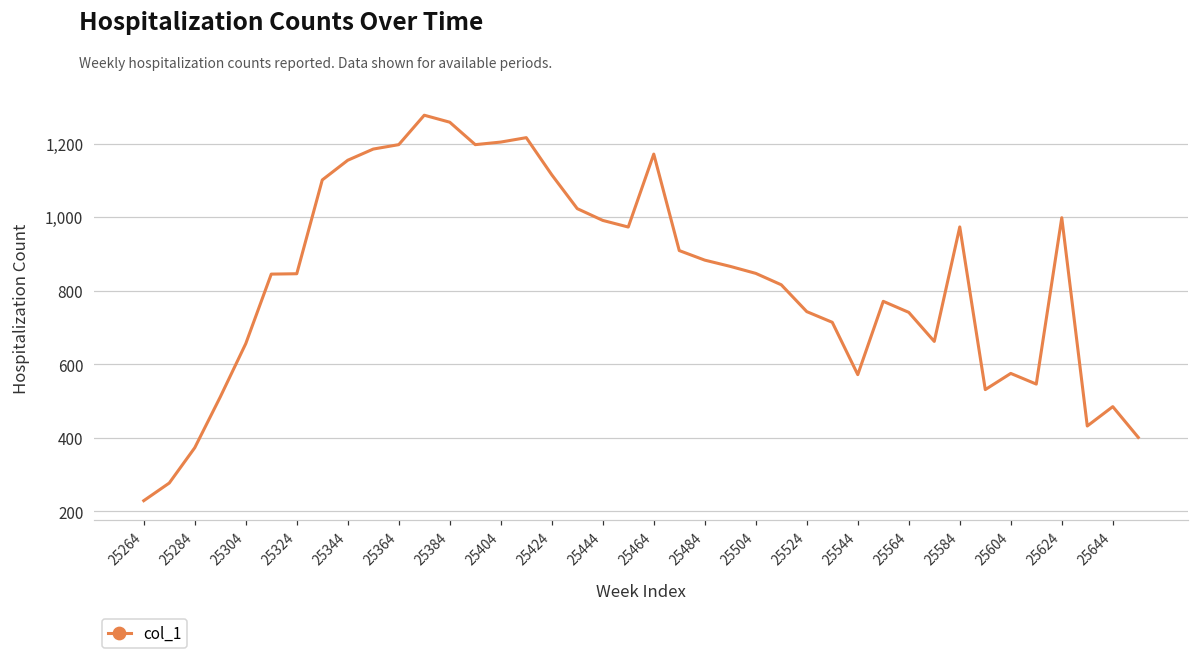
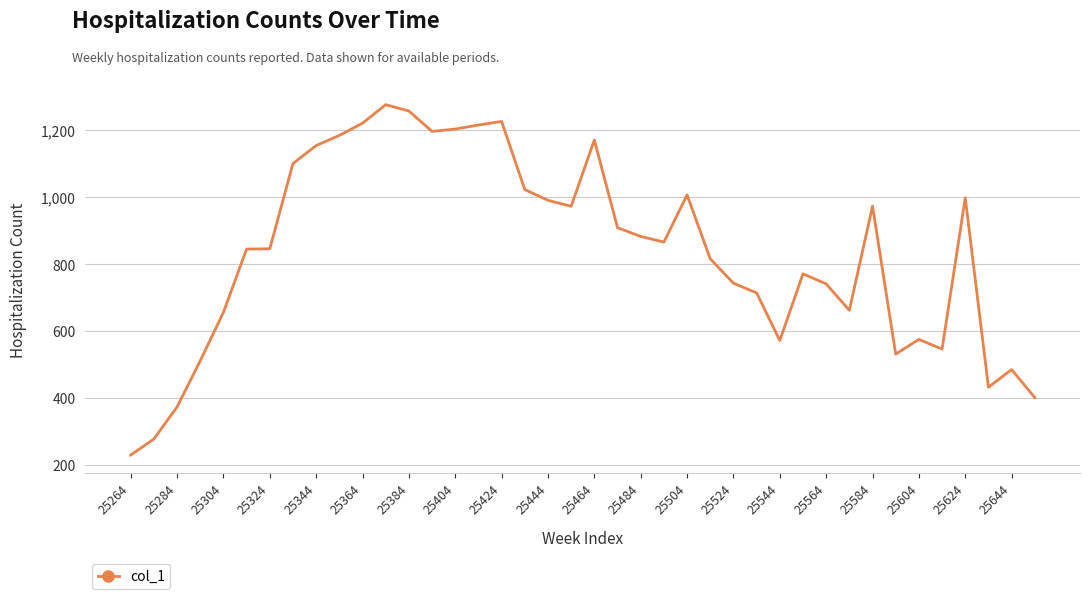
25364: 1,200 -> 1,220
25424: 1,120 -> 1,230
25504: 850 -> 1,010
